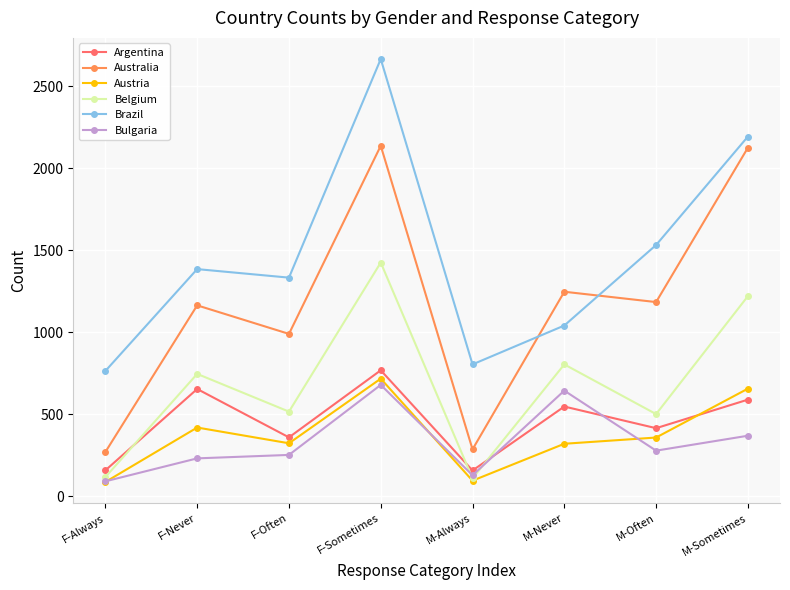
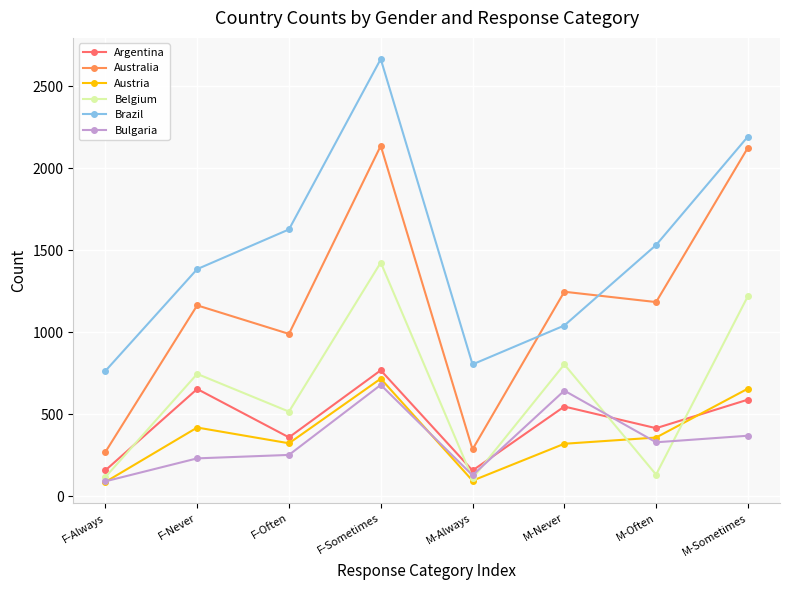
Brazil, F-Often: 1330 -> 1630
Belgium, M-Often: 500 -> 130
Bulgaria, M-Often: 280 -> 330
